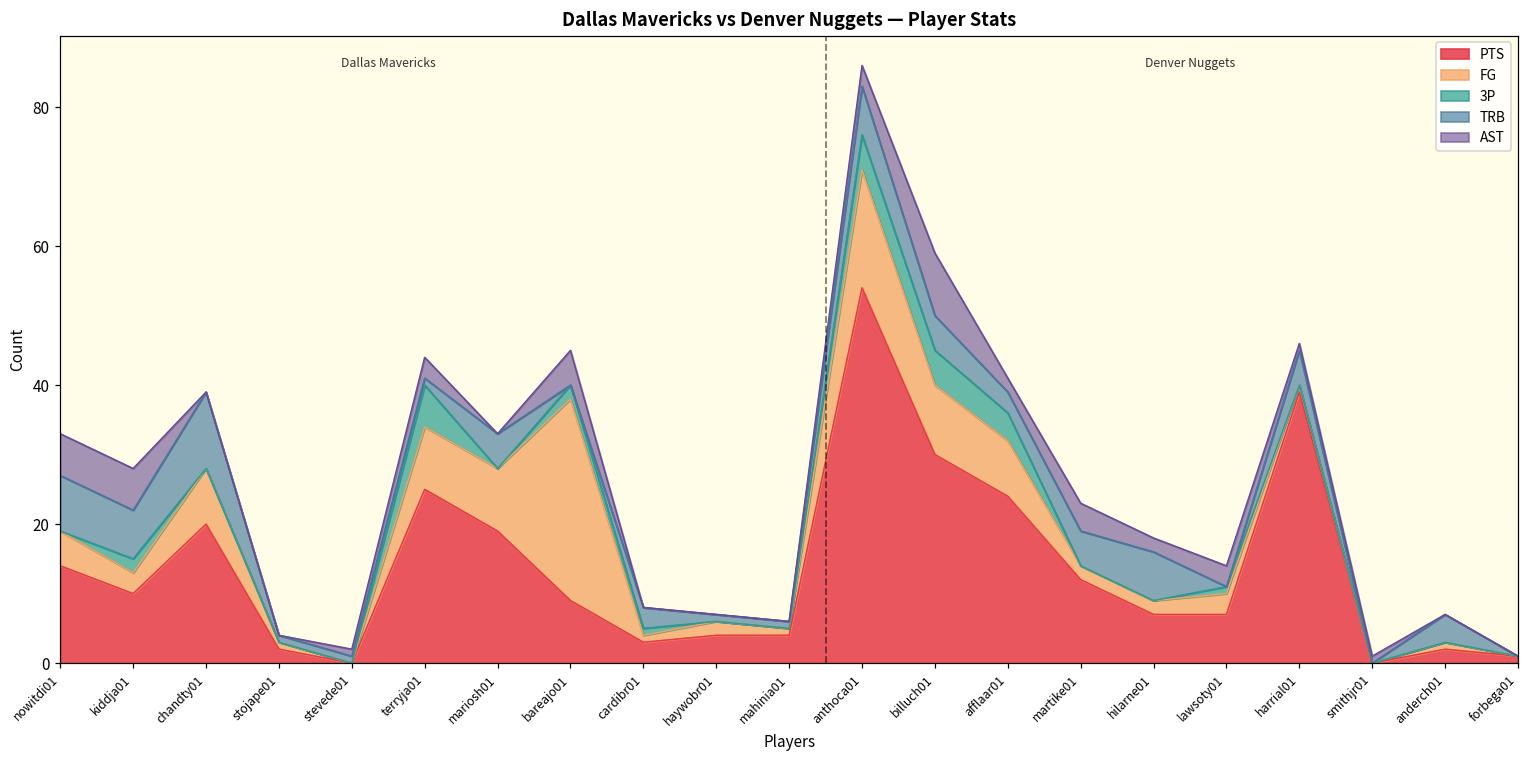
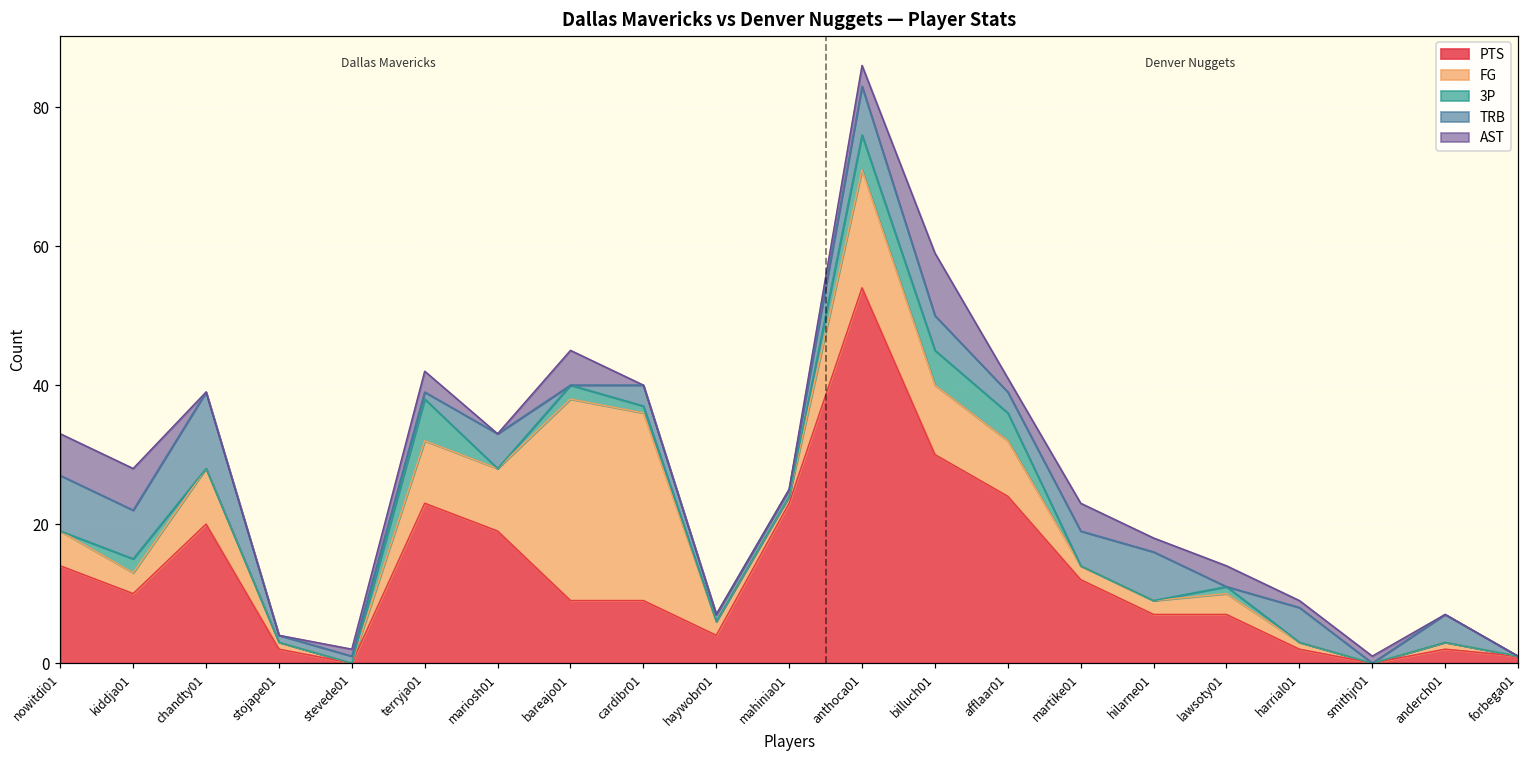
PTS, terryja01: 25 -> 23
PTS, cardibr01: 3 -> 9
FG, cardibr01: 1 -> 27
PTS, mahinia01: 4 -> 23
PTS, harrial01: 39 -> 2
